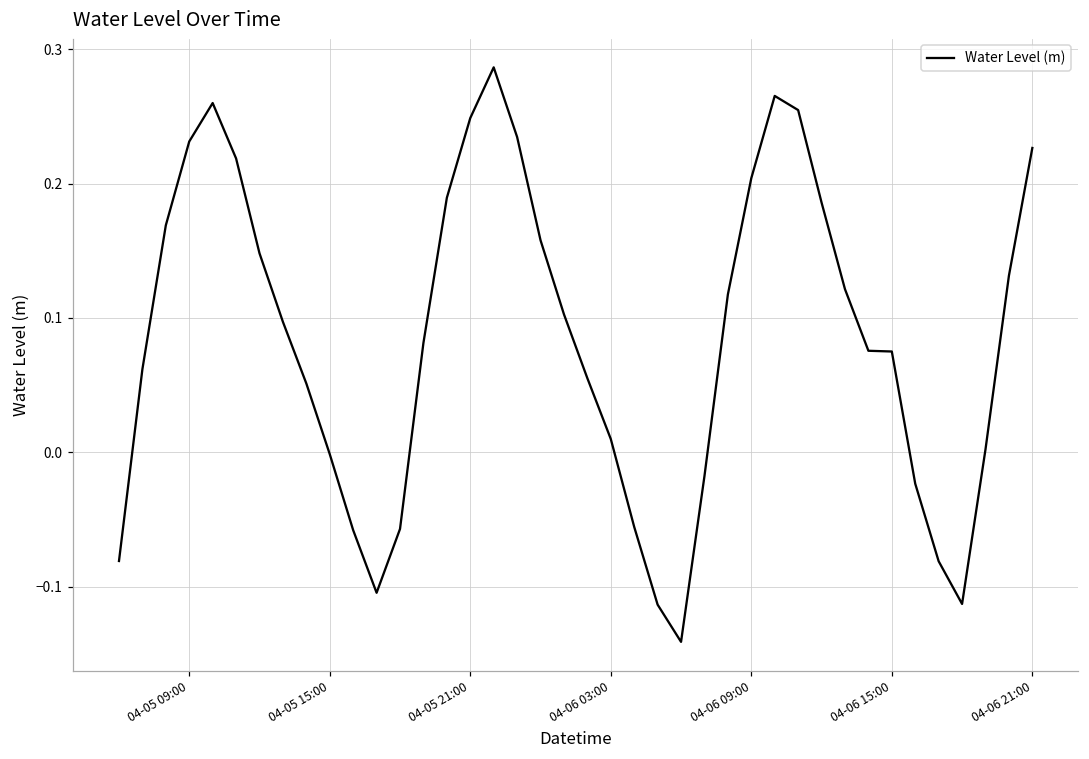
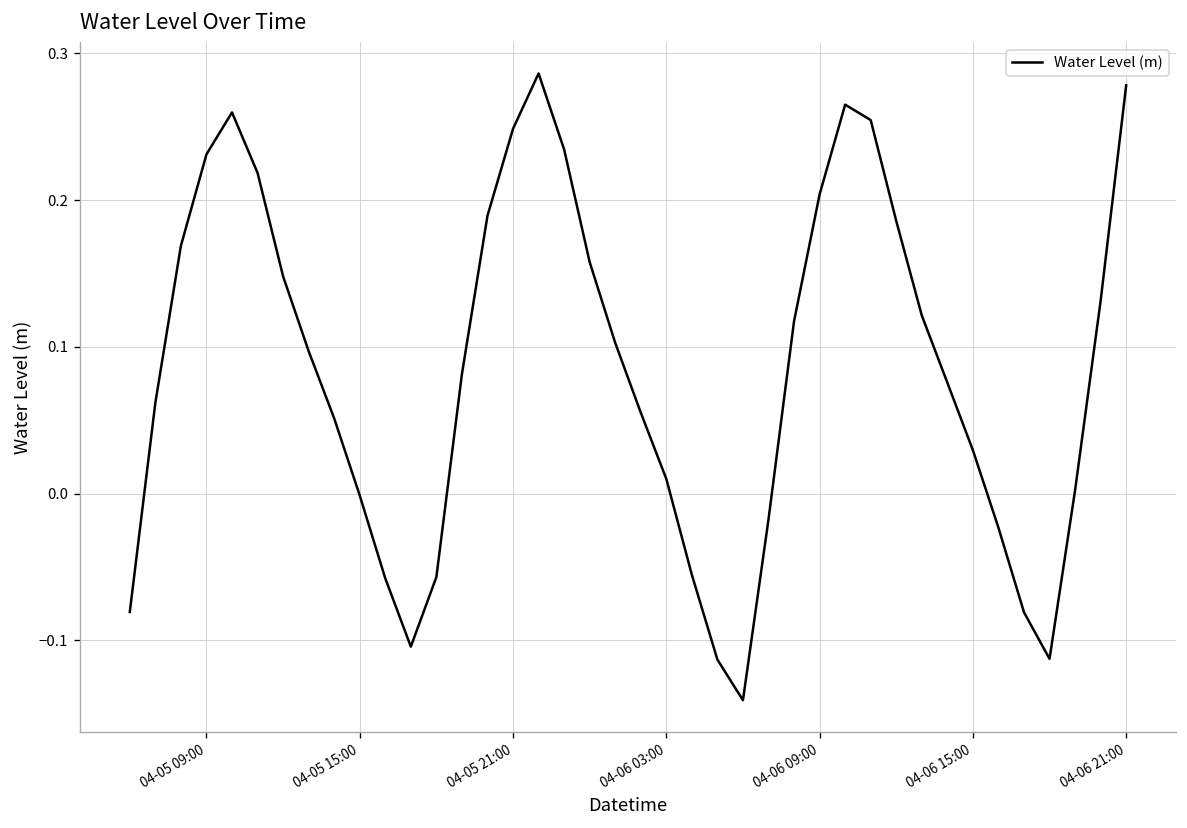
04-06 15:00: 0.075 -> 0.030
04-06 21:00: 0.226 -> 0.278
